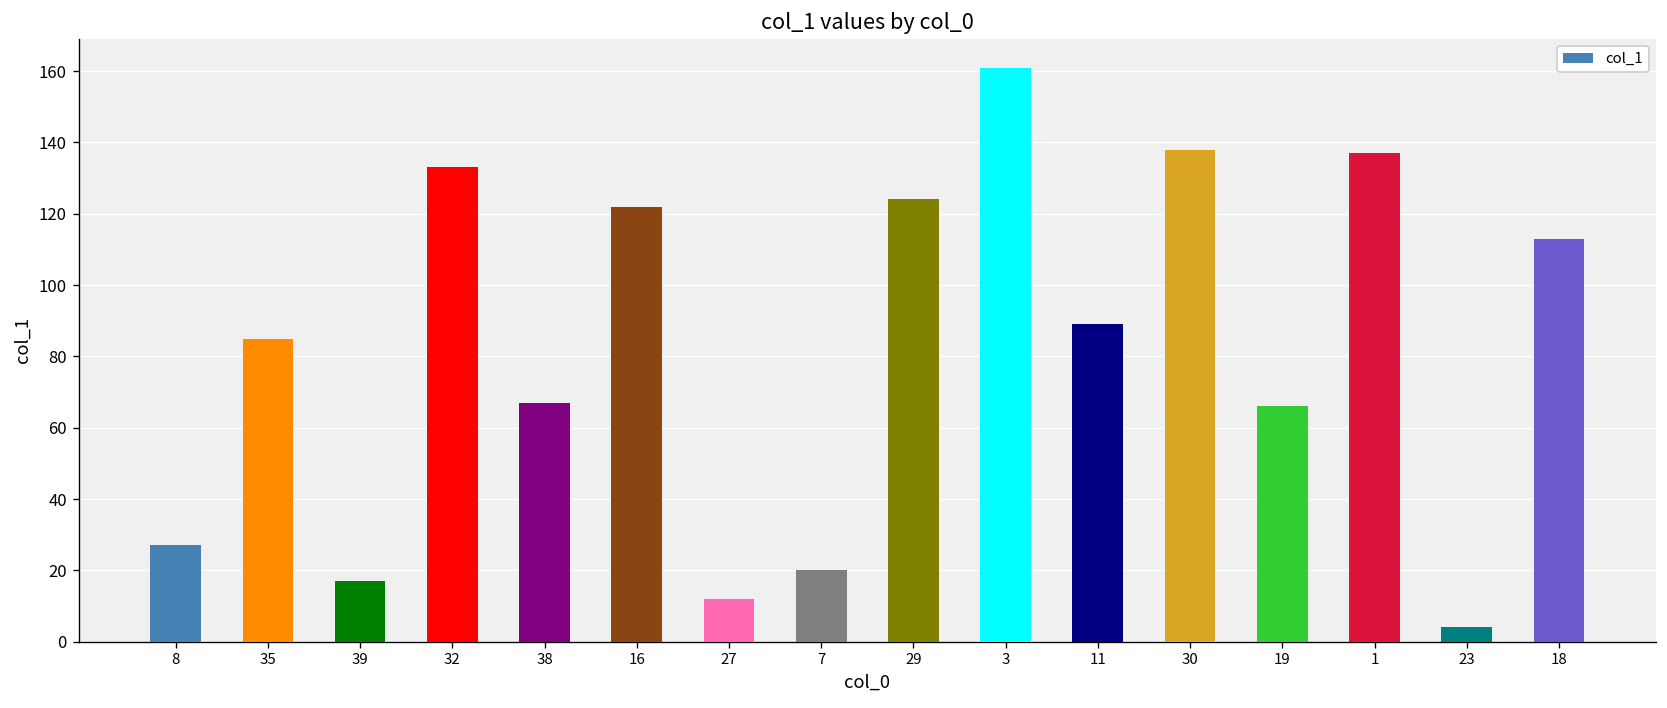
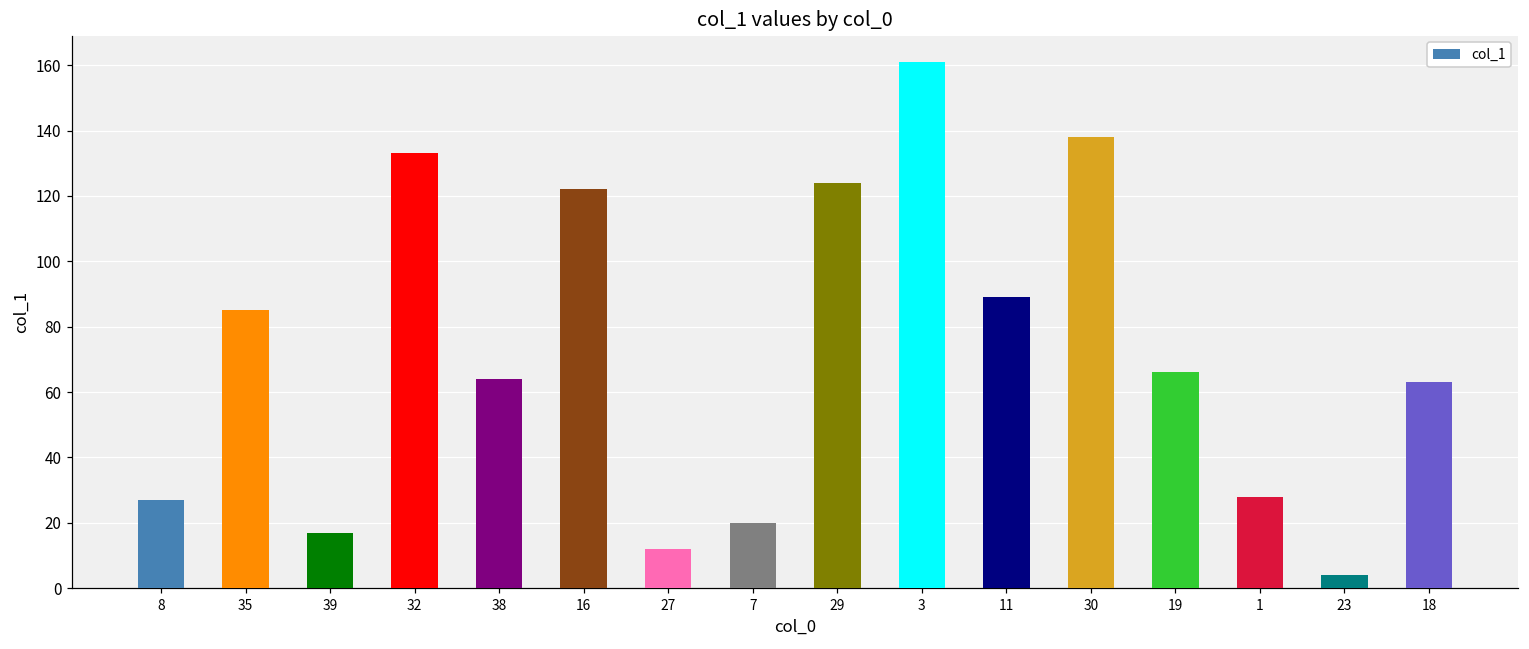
38: 67 -> 64
1: 137 -> 28
18: 113 -> 63
